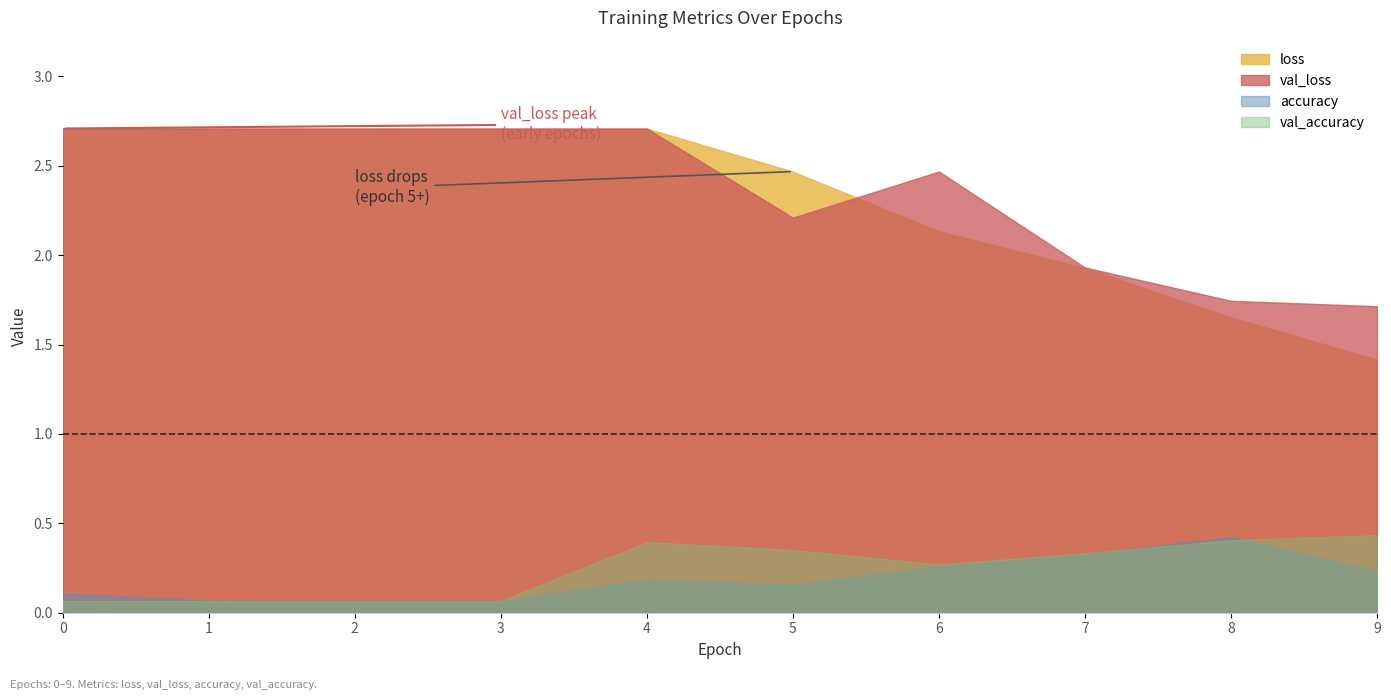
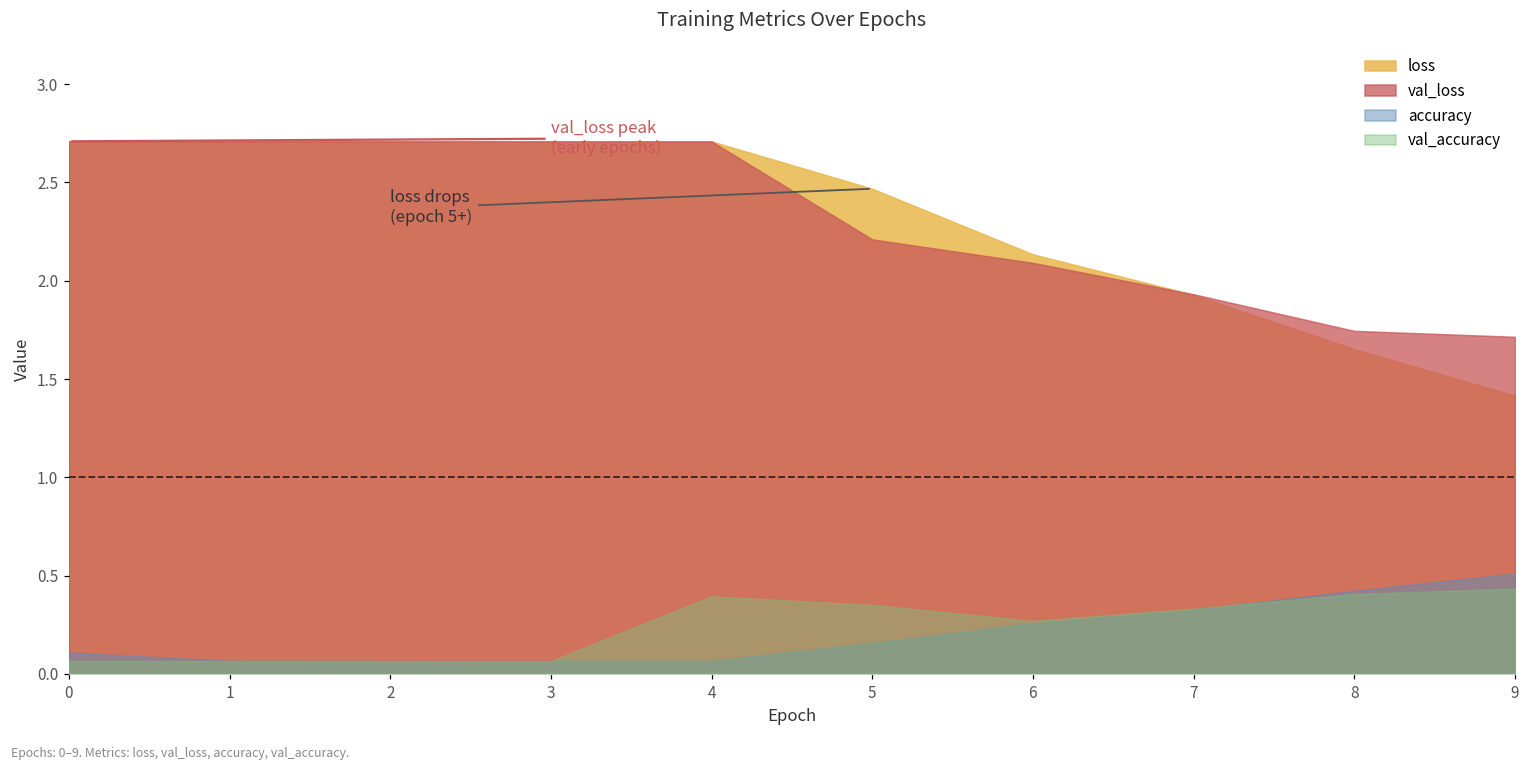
accuracy, 4: 0.18 -> 0.07
val_loss, 6: 2.47 -> 2.09
accuracy, 9: 0.23 -> 0.51
